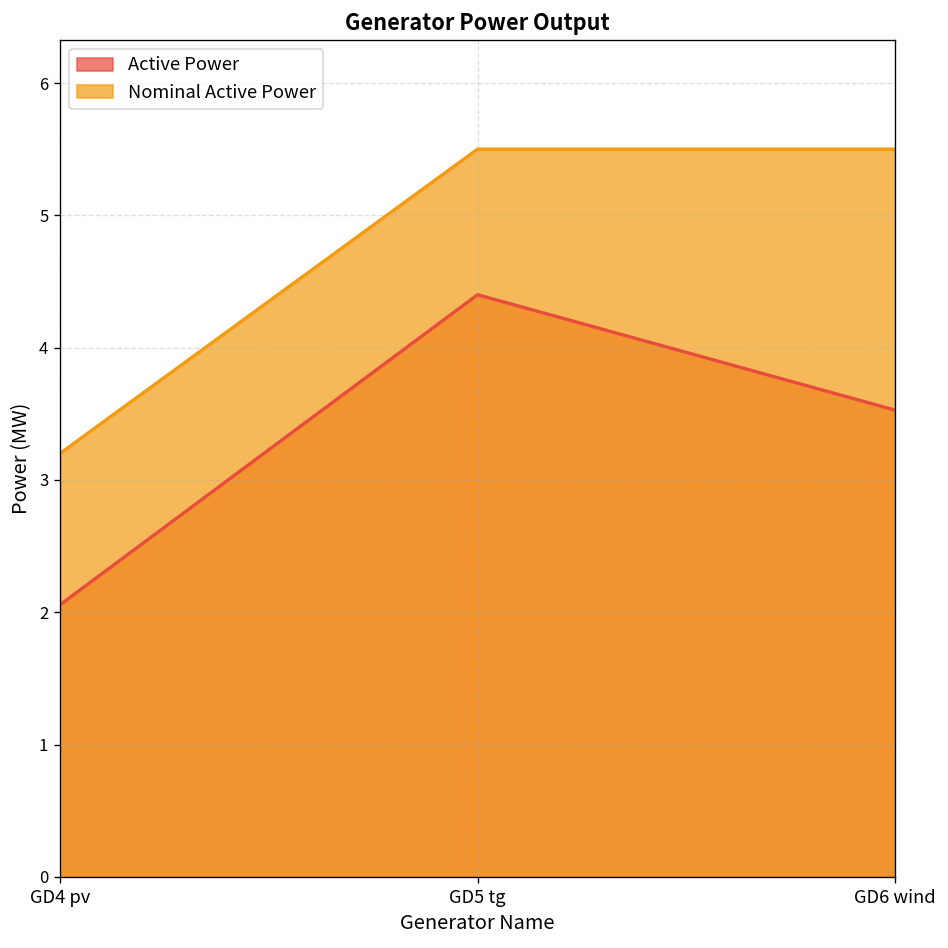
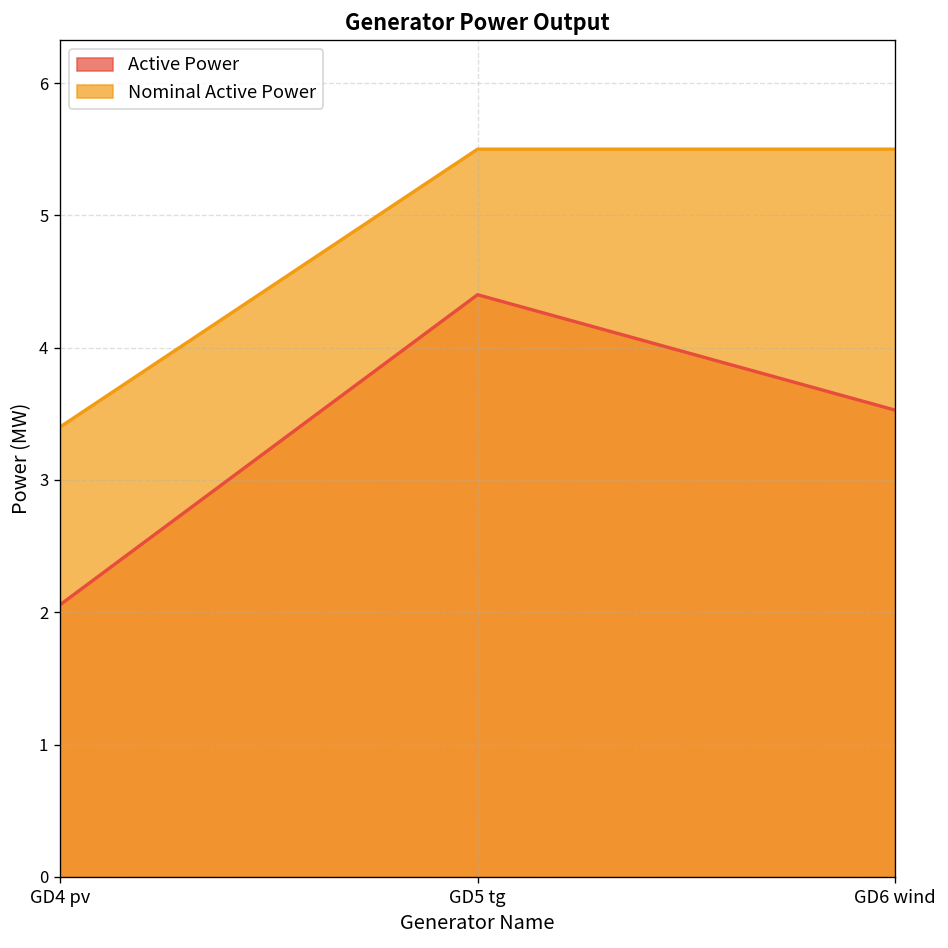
Nominal Active Power, GD4 pv: 3.2 -> 3.4
